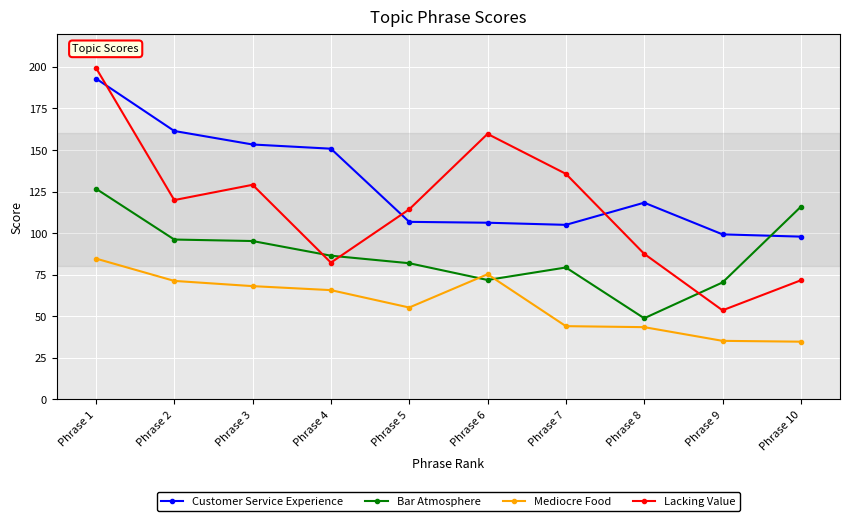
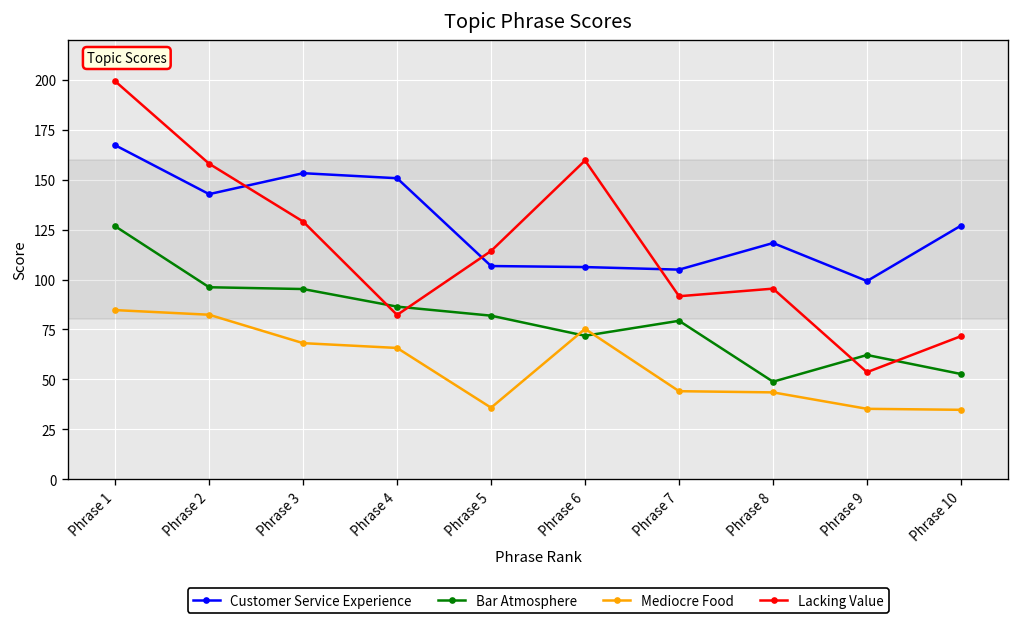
Customer Service Experience, Phrase 1: 193 -> 167
Customer Service Experience, Phrase 2: 161 -> 143
Mediocre Food, Phrase 2: 71 -> 82
Lacking Value, Phrase 2: 120 -> 158
Mediocre Food, Phrase 5: 55 -> 36
Lacking Value, Phrase 7: 136 -> 92
Lacking Value, Phrase 8: 88 -> 95
Bar Atmosphere, Phrase 9: 70 -> 62
Customer Service Experience, Phrase 10: 98 -> 127
Bar Atmosphere, Phrase 10: 116 -> 53
